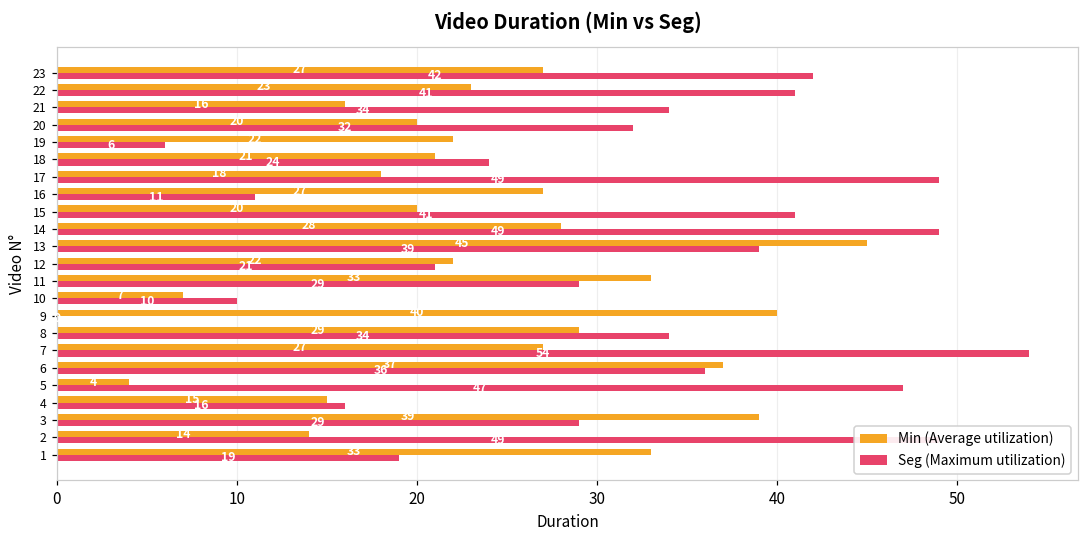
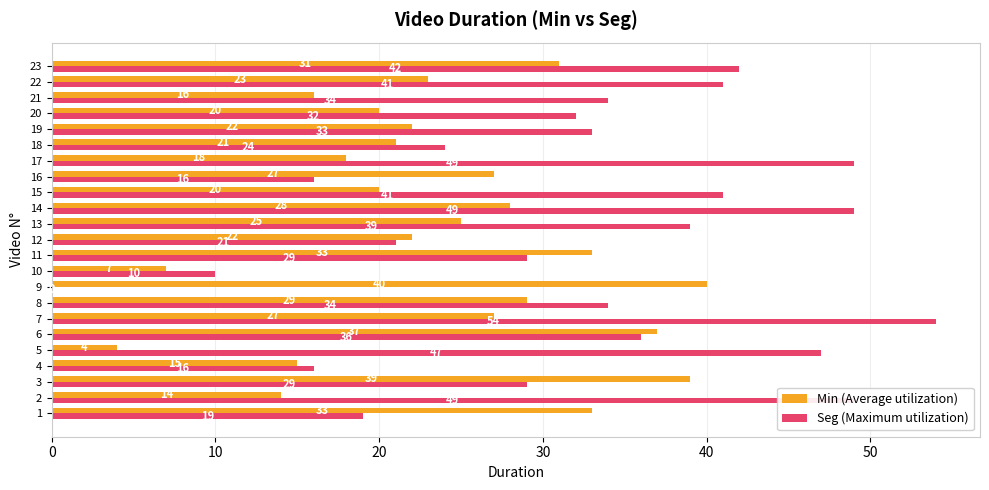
Min (Average utilization), 23: 27 -> 31
Seg (Maximum utilization), 19: 6 -> 33
Seg (Maximum utilization), 16: 11 -> 16
Min (Average utilization), 13: 45 -> 25
